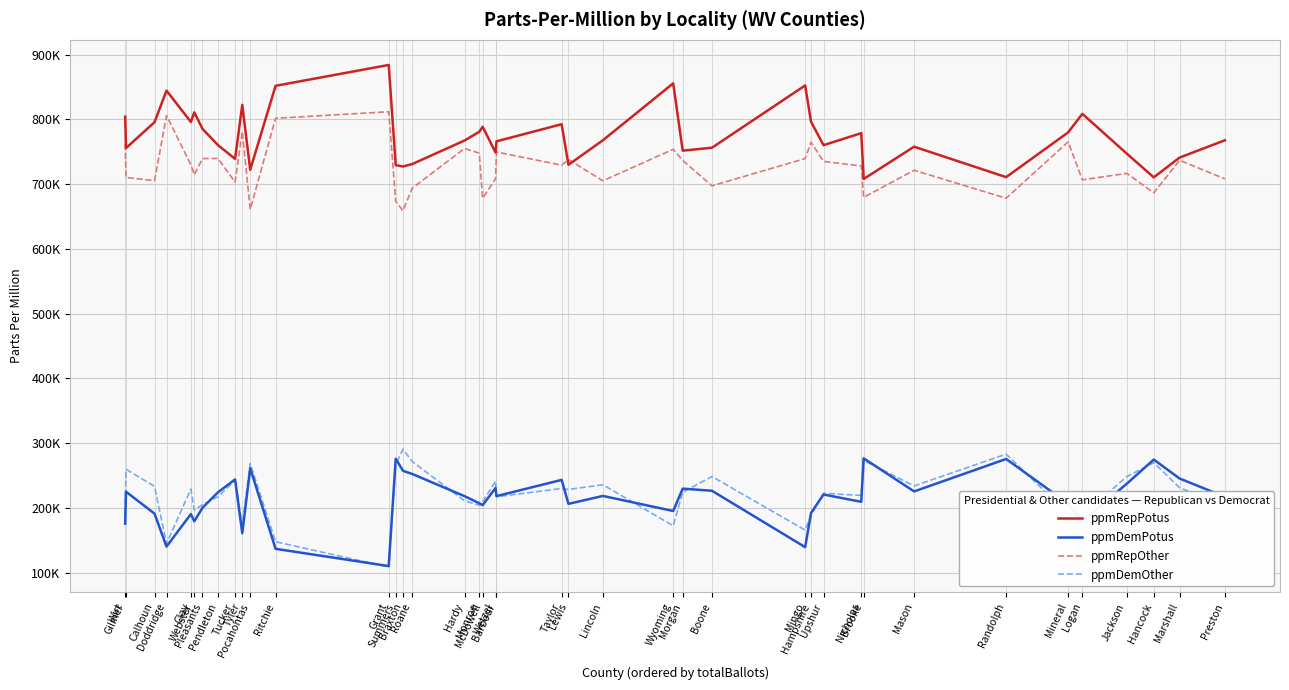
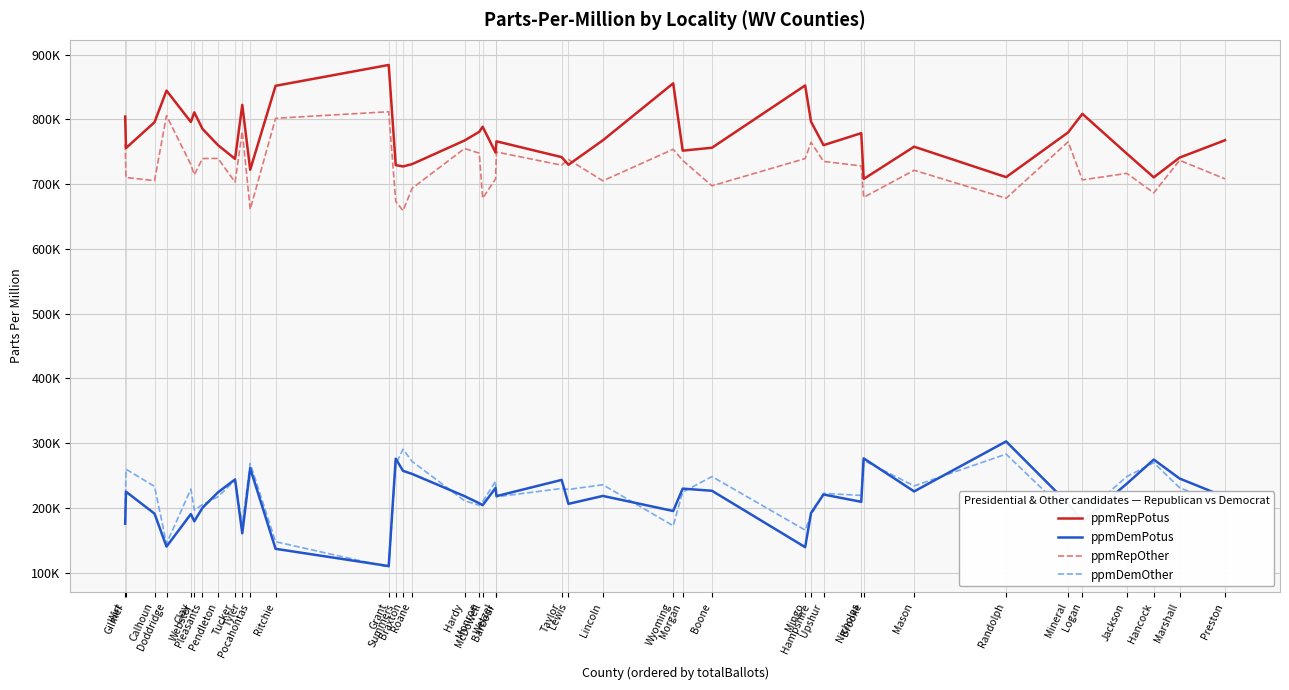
ppmRepPotus, Taylor: 790000 -> 740000
ppmDemPotus, Randolph: 280000 -> 300000
